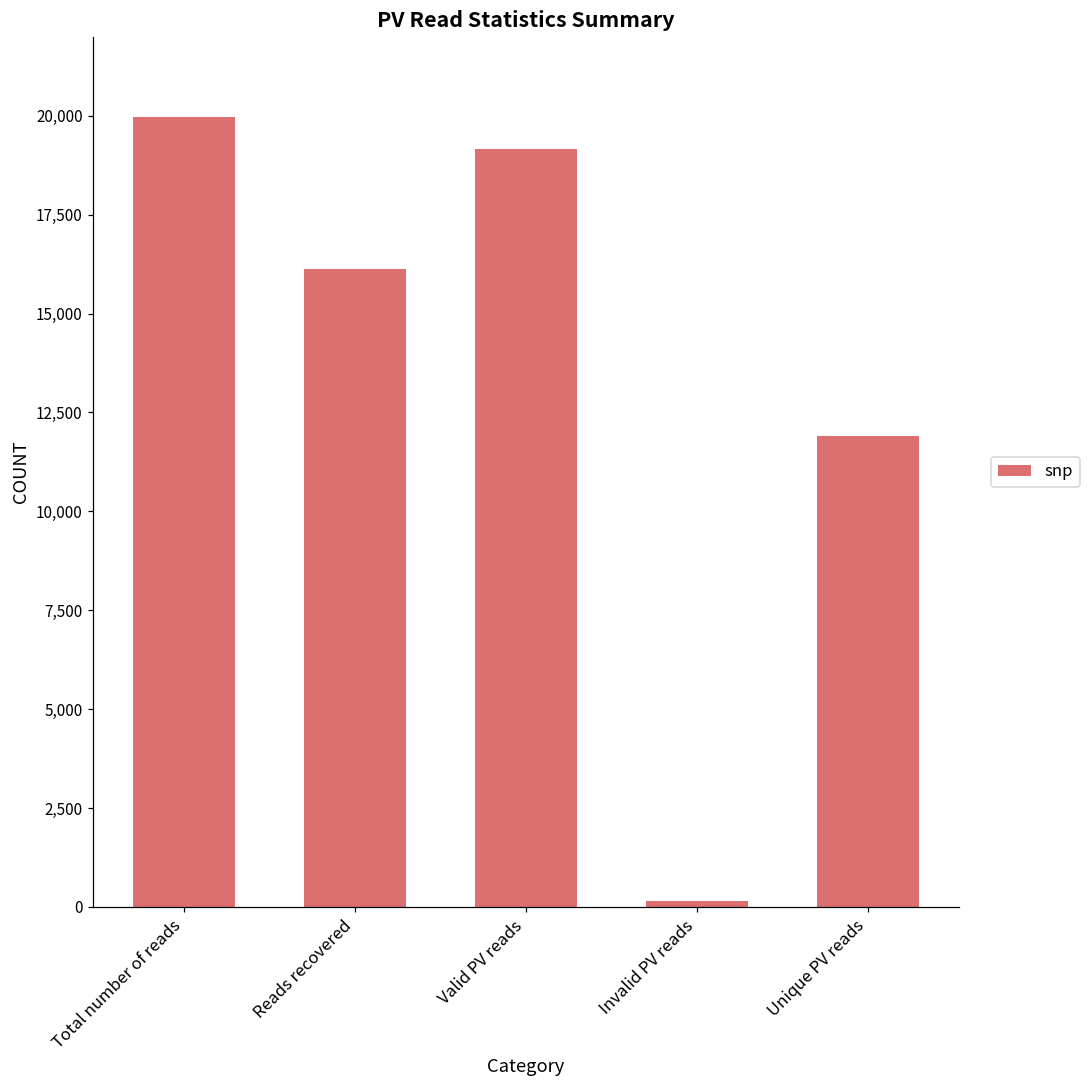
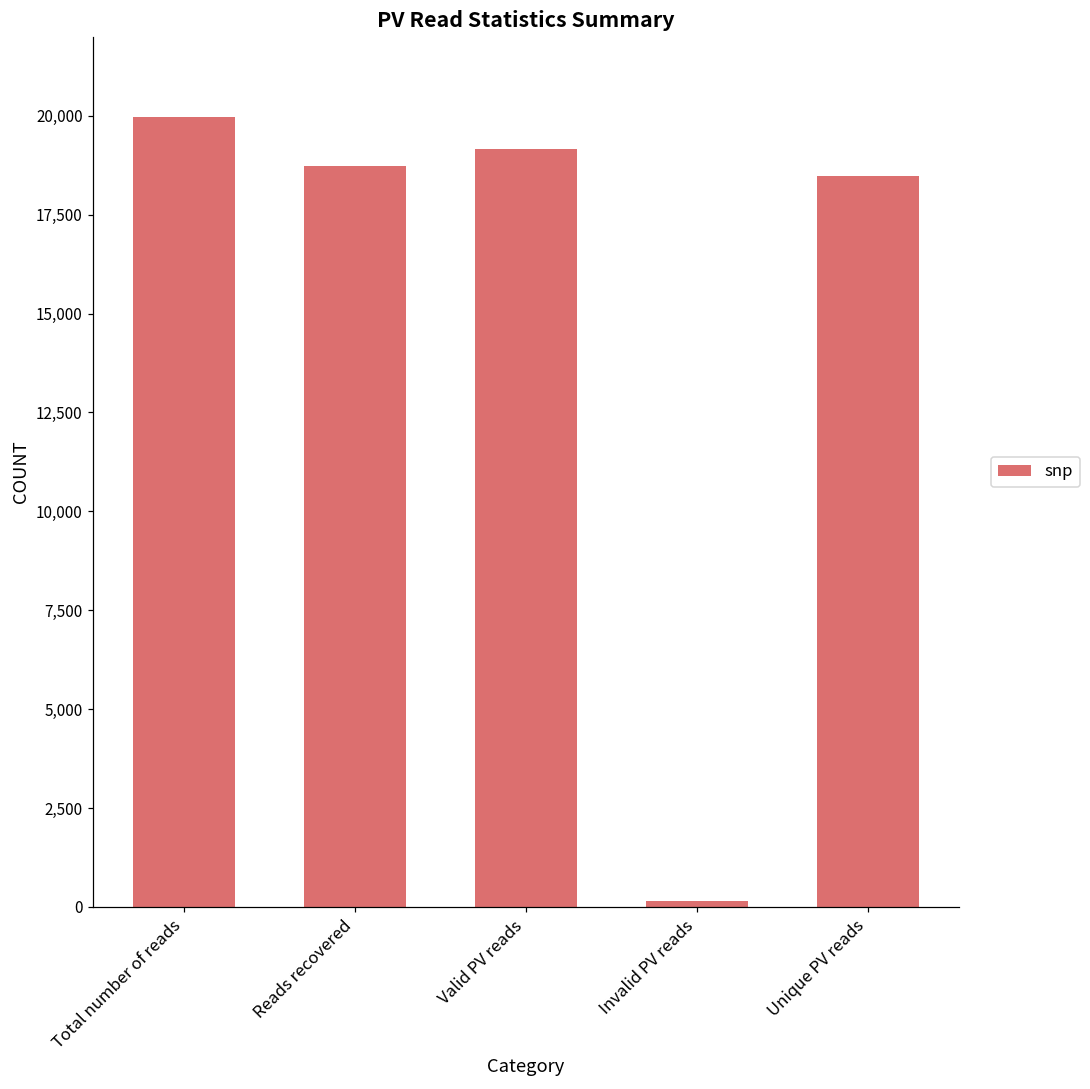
Reads recovered: 16,100 -> 18,700
Unique PV reads: 11,900 -> 18,500
